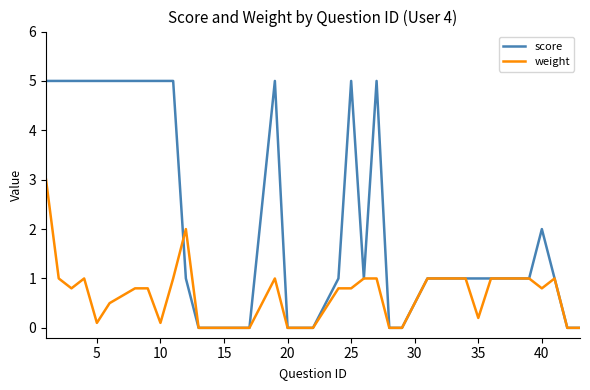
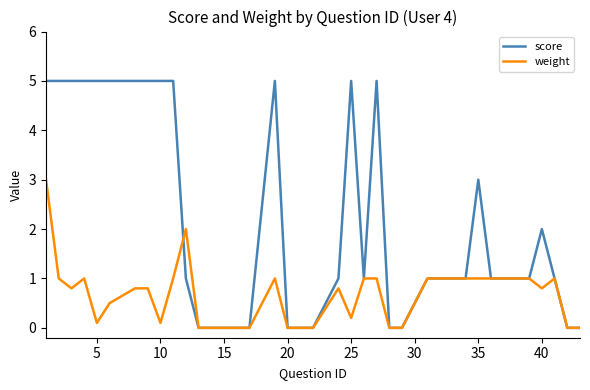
weight, 25: 0.8 -> 0.2
score, 35: 1 -> 3
weight, 35: 0.2 -> 1.0
